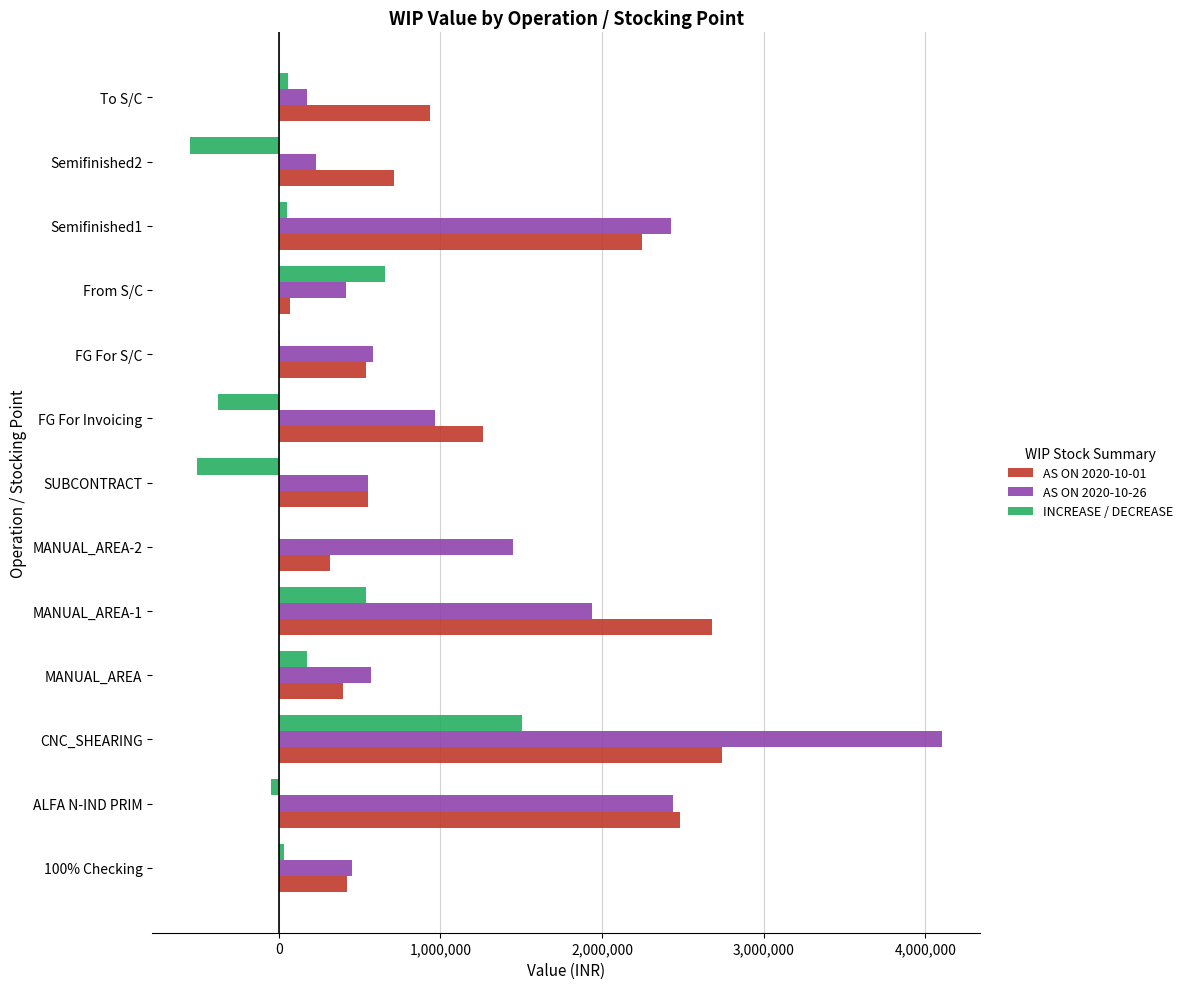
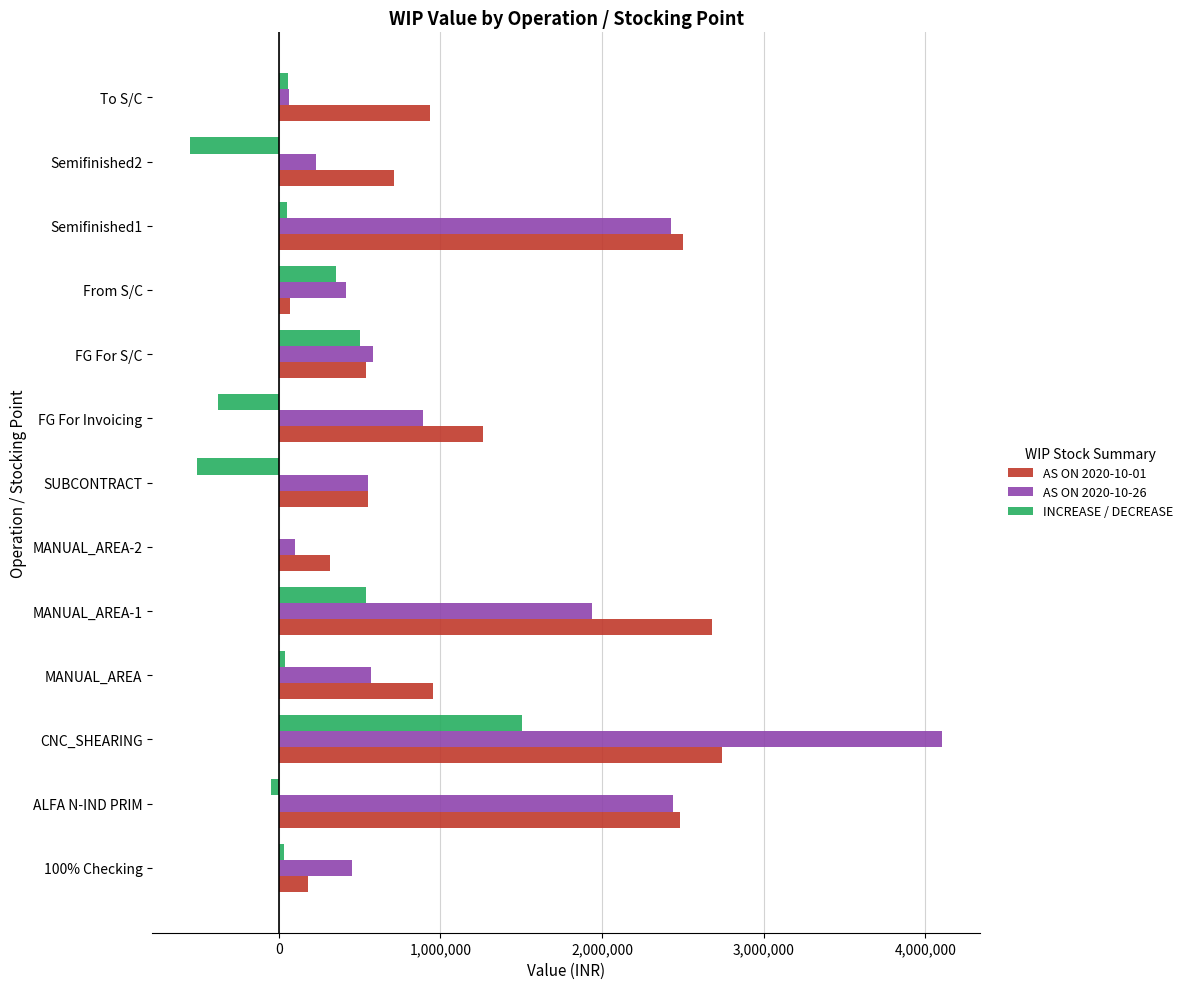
AS ON 2020-10-26, To S/C: 180,000 -> 60,000
AS ON 2020-10-01, Semifinished1: 2,250,000 -> 2,500,000
INCREASE / DECREASE, From S/C: 660,000 -> 350,000
INCREASE / DECREASE, FG For S/C: 10,000 -> 500,000
AS ON 2020-10-26, FG For Invoicing: 970,000 -> 890,000
AS ON 2020-10-26, MANUAL_AREA-2: 1,450,000 -> 100,000
INCREASE / DECREASE, MANUAL_AREA: 180,000 -> 40,000
AS ON 2020-10-01, MANUAL_AREA: 400,000 -> 950,000
AS ON 2020-10-01, 100% Checking: 420,000 -> 180,000
